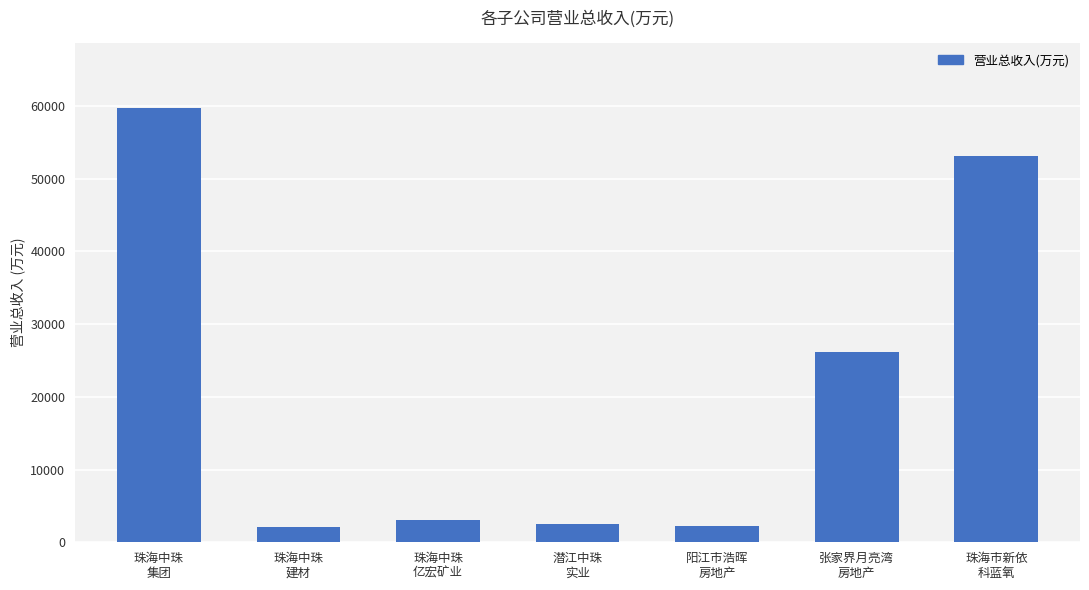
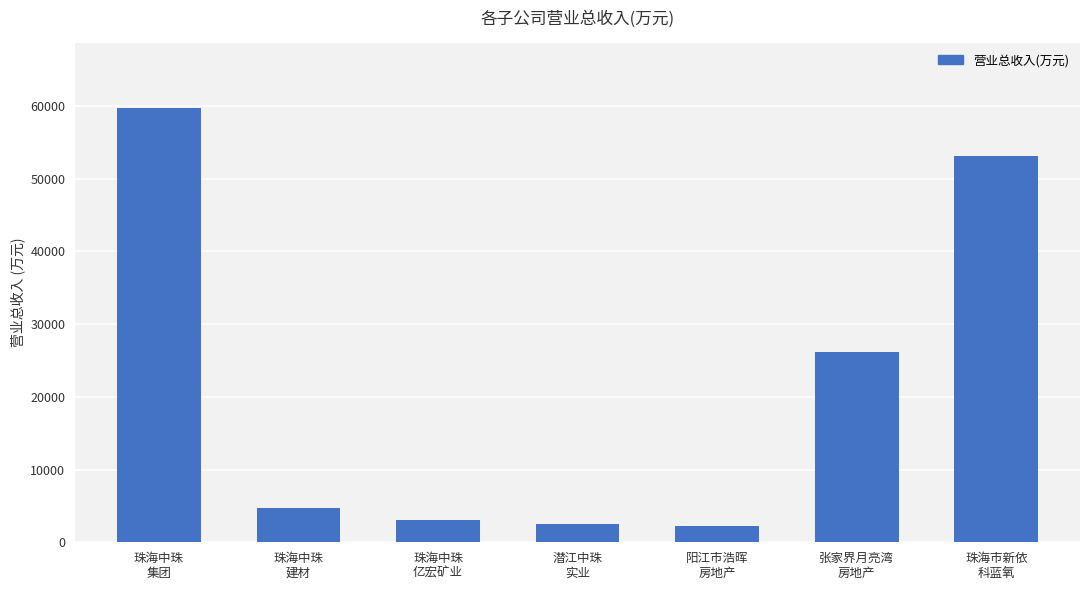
珠海中珠 建材: 2000 -> 5000
